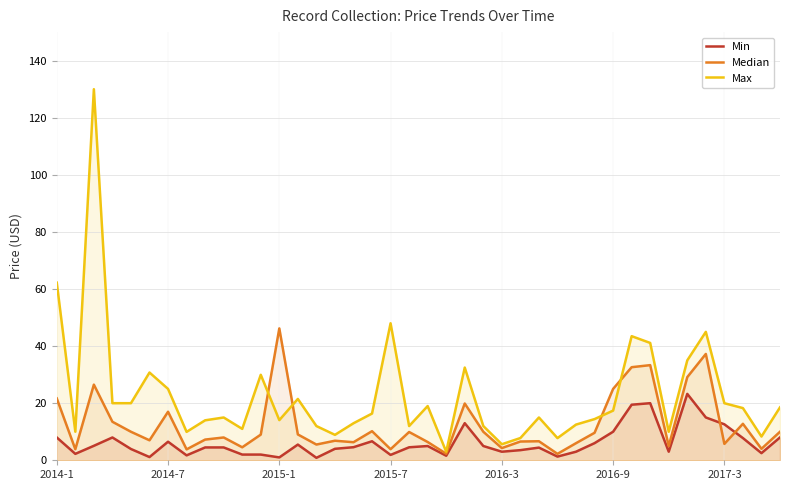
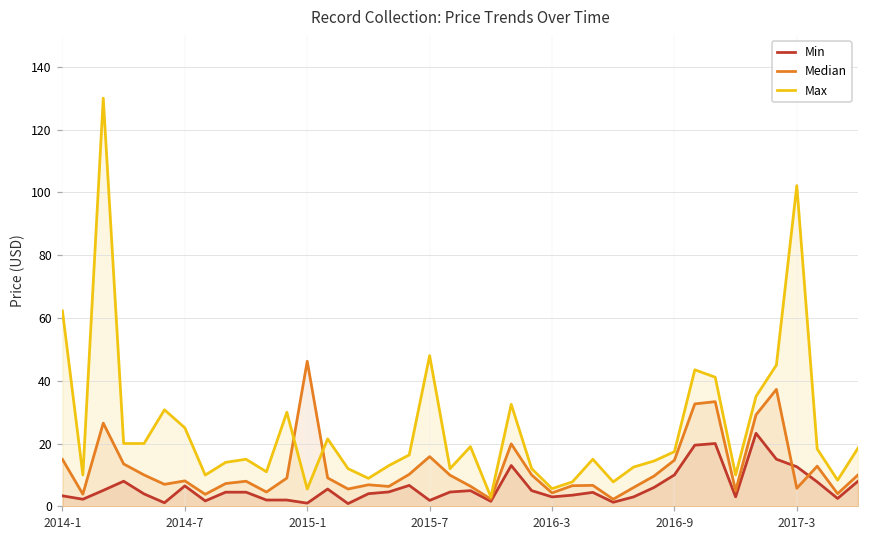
Min, 2014-1: 8 -> 3
Median, 2014-1: 22 -> 15
Median, 2014-7: 17 -> 8
Max, 2015-1: 14 -> 5
Median, 2015-7: 4 -> 16
Median, 2016-9: 25 -> 15
Max, 2017-3: 20 -> 102
